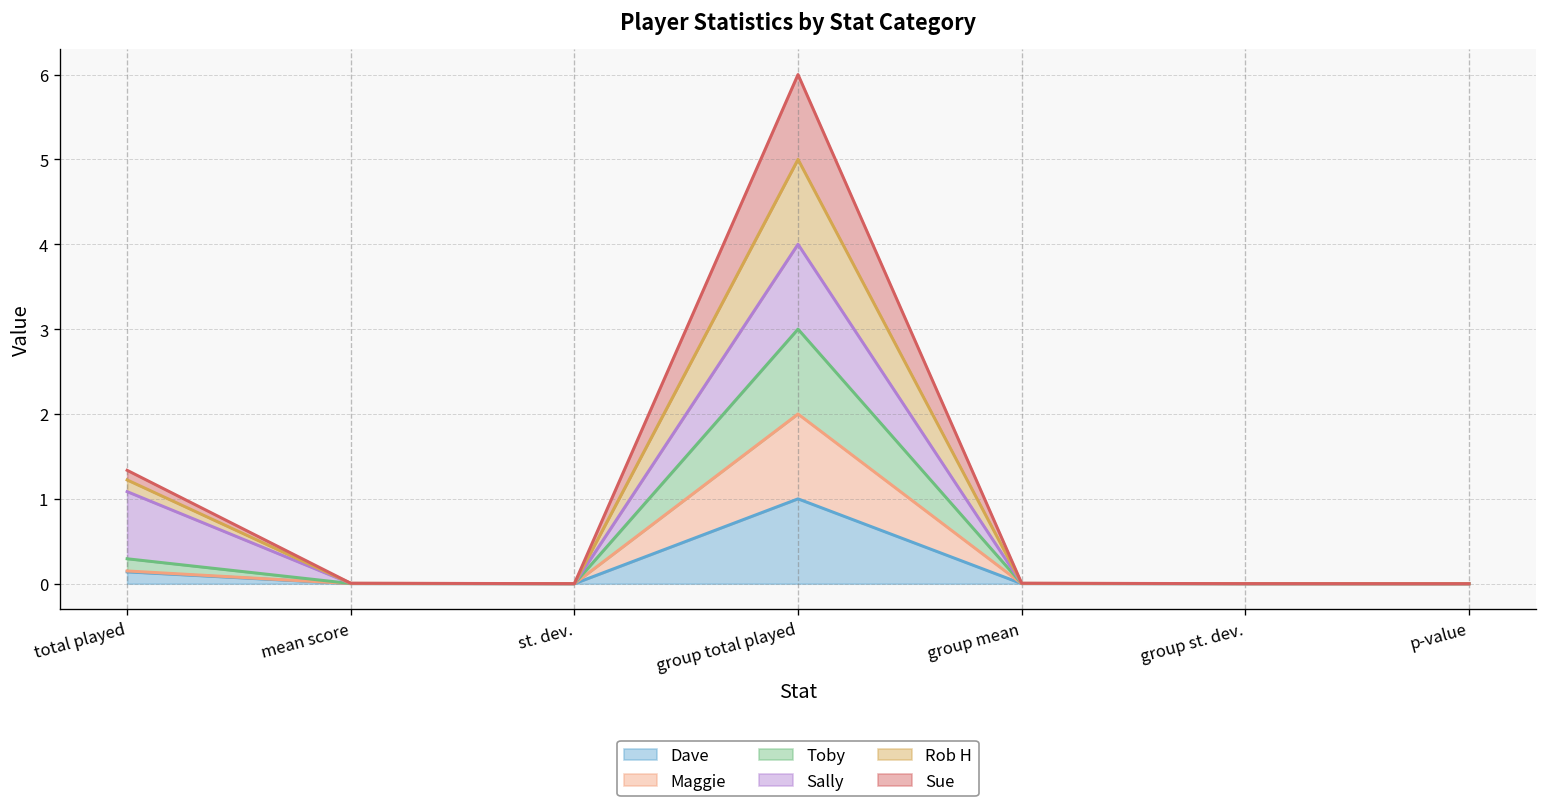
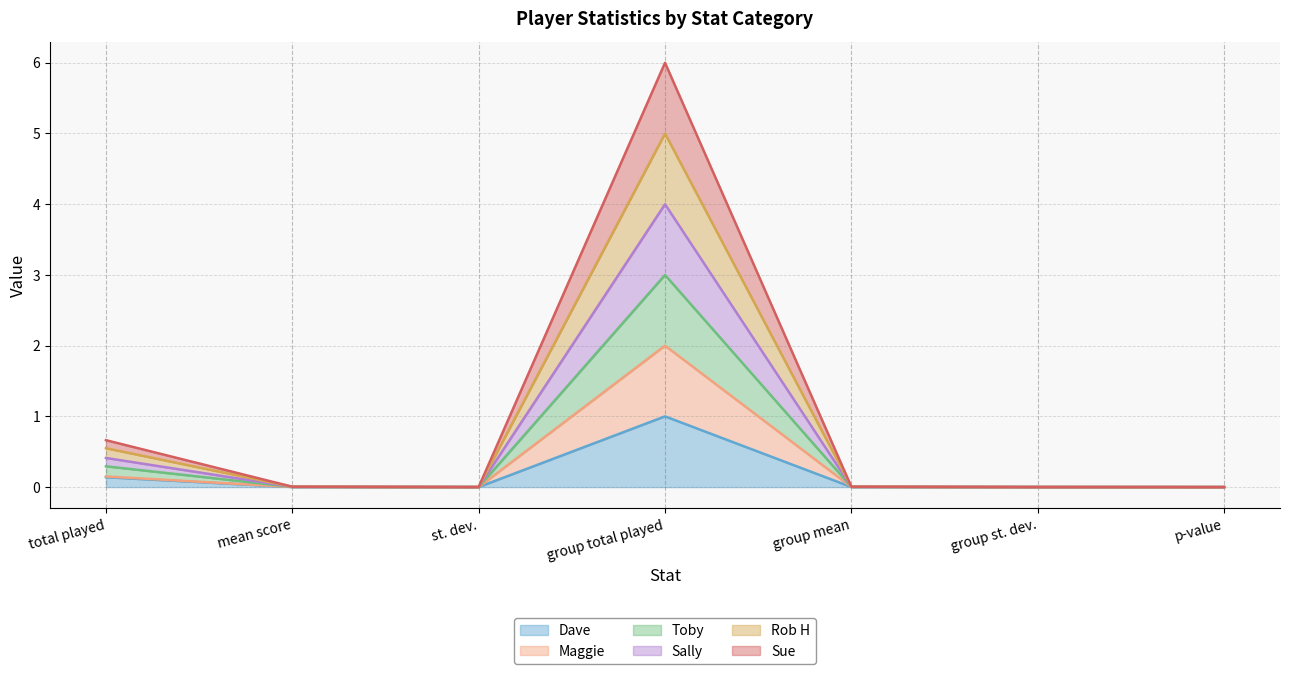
Sally, total played: 0.8 -> 0.1
